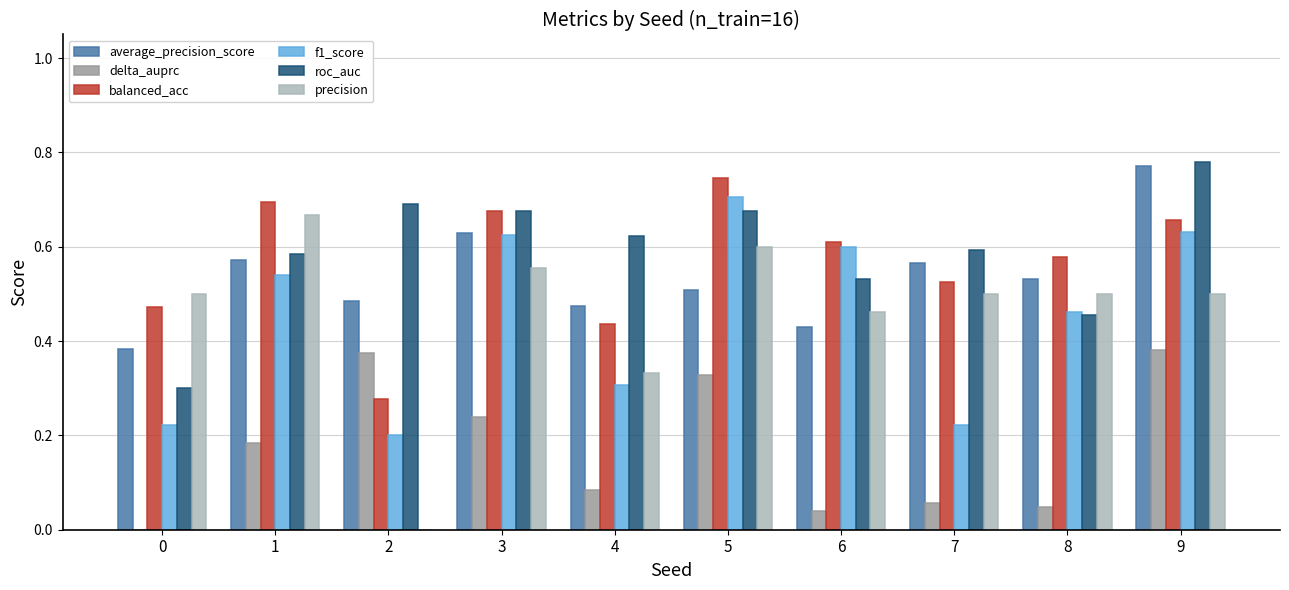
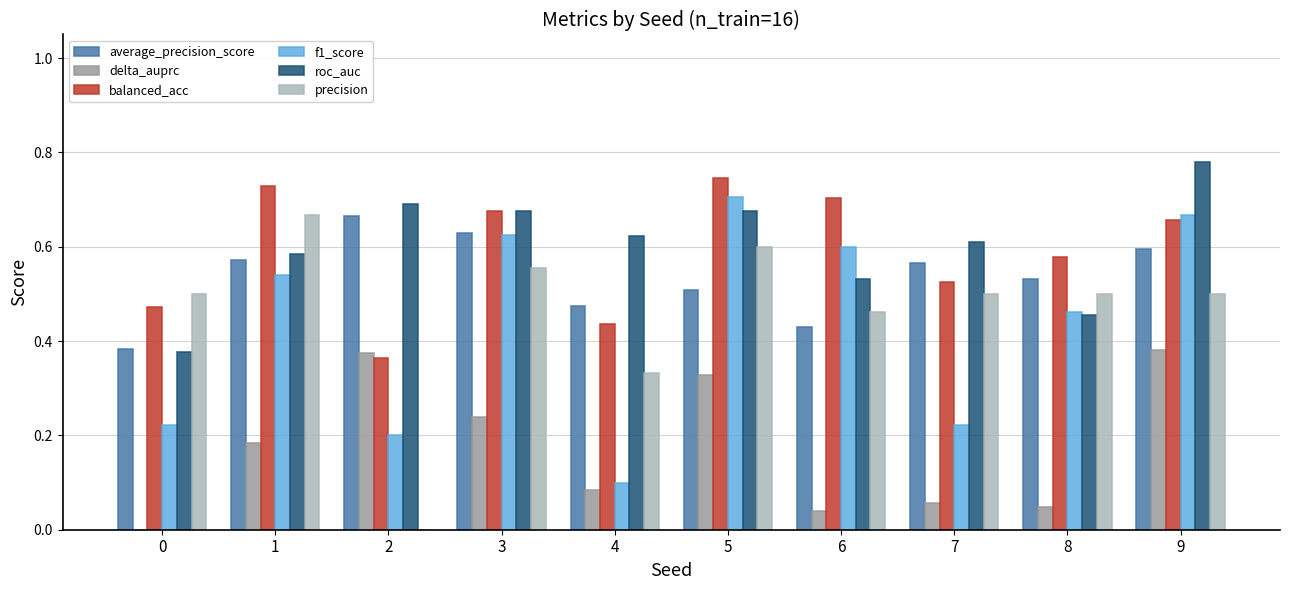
roc_auc, 0: 0.30 -> 0.38
balanced_acc, 1: 0.69 -> 0.73
average_precision_score, 2: 0.49 -> 0.67
balanced_acc, 2: 0.28 -> 0.36
f1_score, 4: 0.31 -> 0.10
balanced_acc, 6: 0.61 -> 0.70
roc_auc, 7: 0.59 -> 0.61
average_precision_score, 9: 0.77 -> 0.59
f1_score, 9: 0.63 -> 0.67
